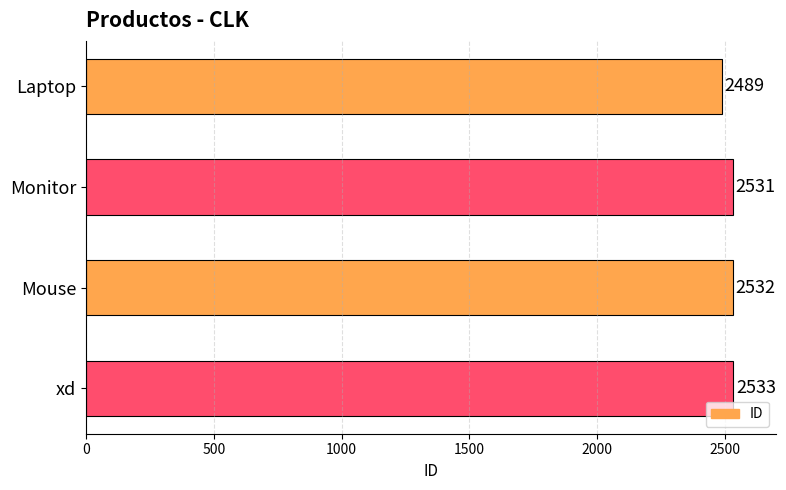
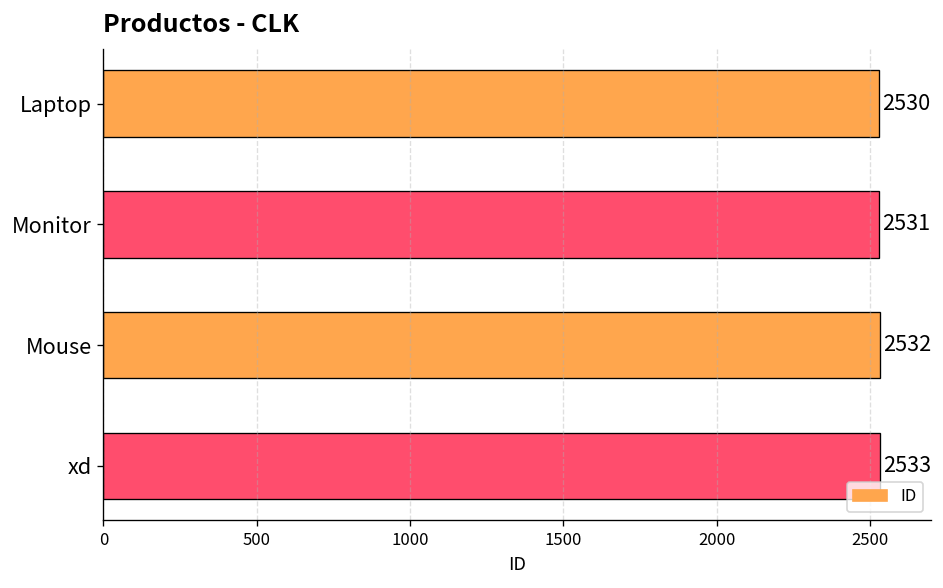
Laptop: 2489 -> 2530
